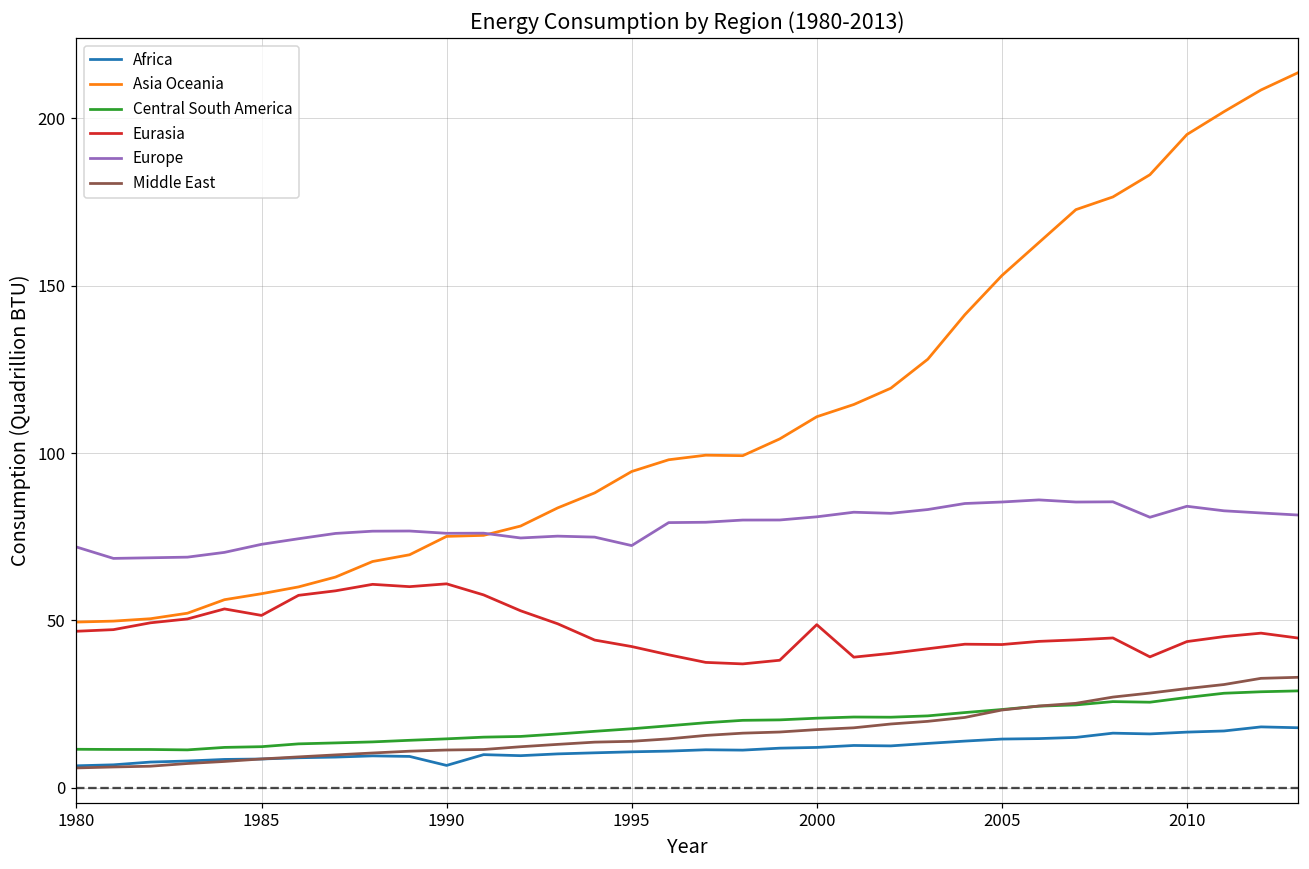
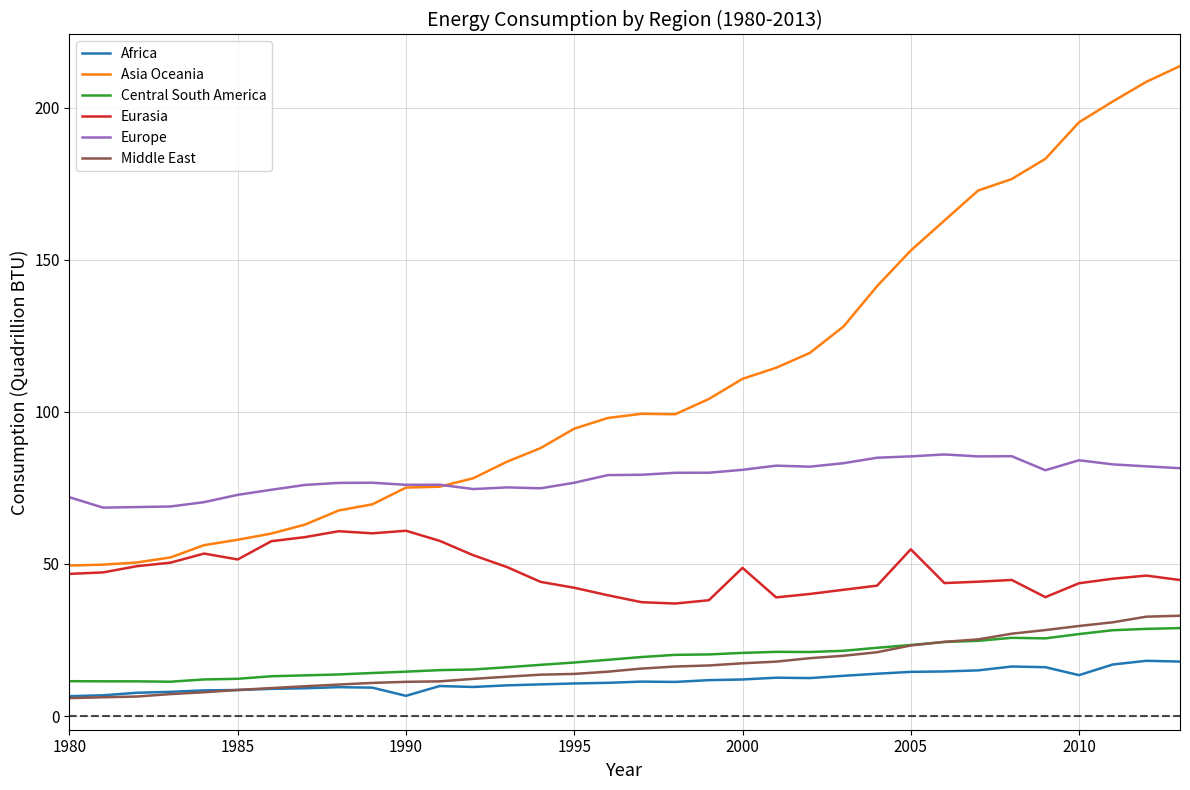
Europe, 1995: 72 -> 77
Eurasia, 2005: 43 -> 55
Africa, 2010: 17 -> 13
